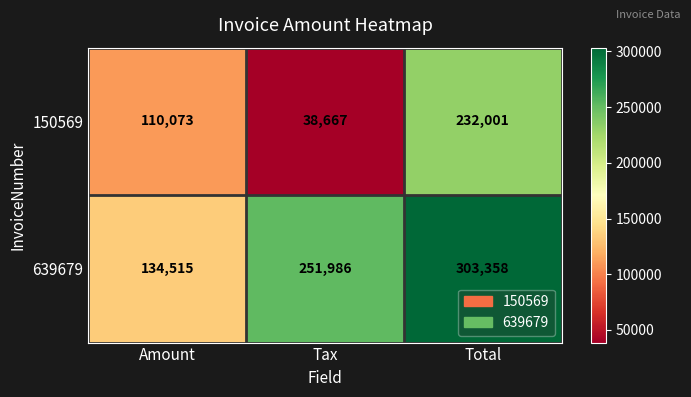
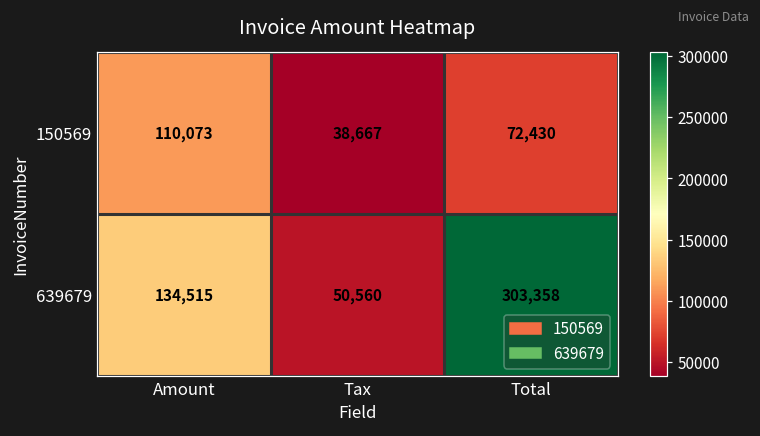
150569, Total: 232,001 -> 72,430
639679, Tax: 251,986 -> 50,560
